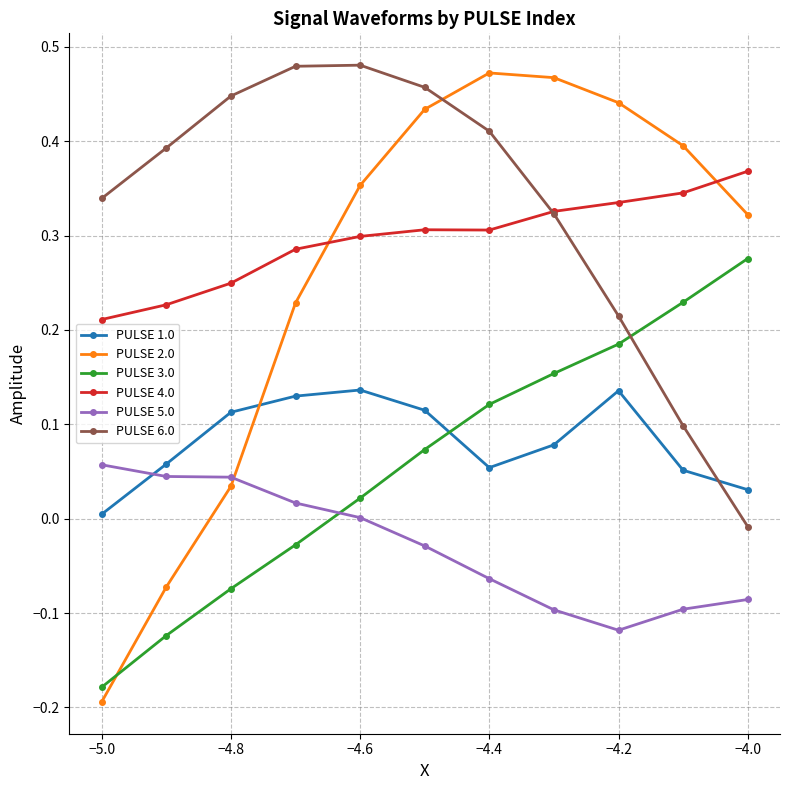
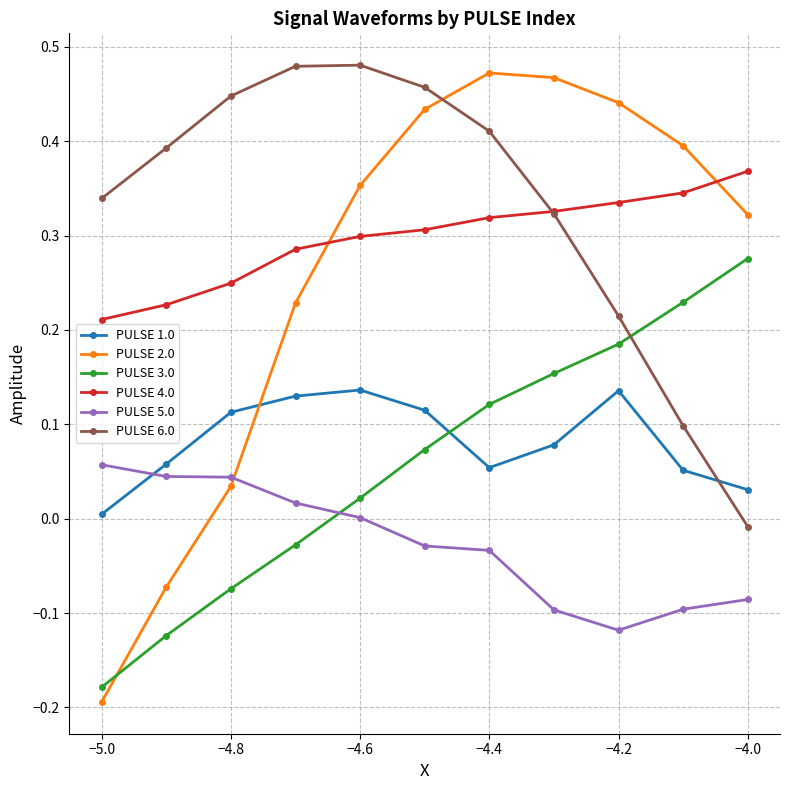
PULSE 4.0, −4.4: 0.31 -> 0.32
PULSE 5.0, −4.4: -0.06 -> -0.03
